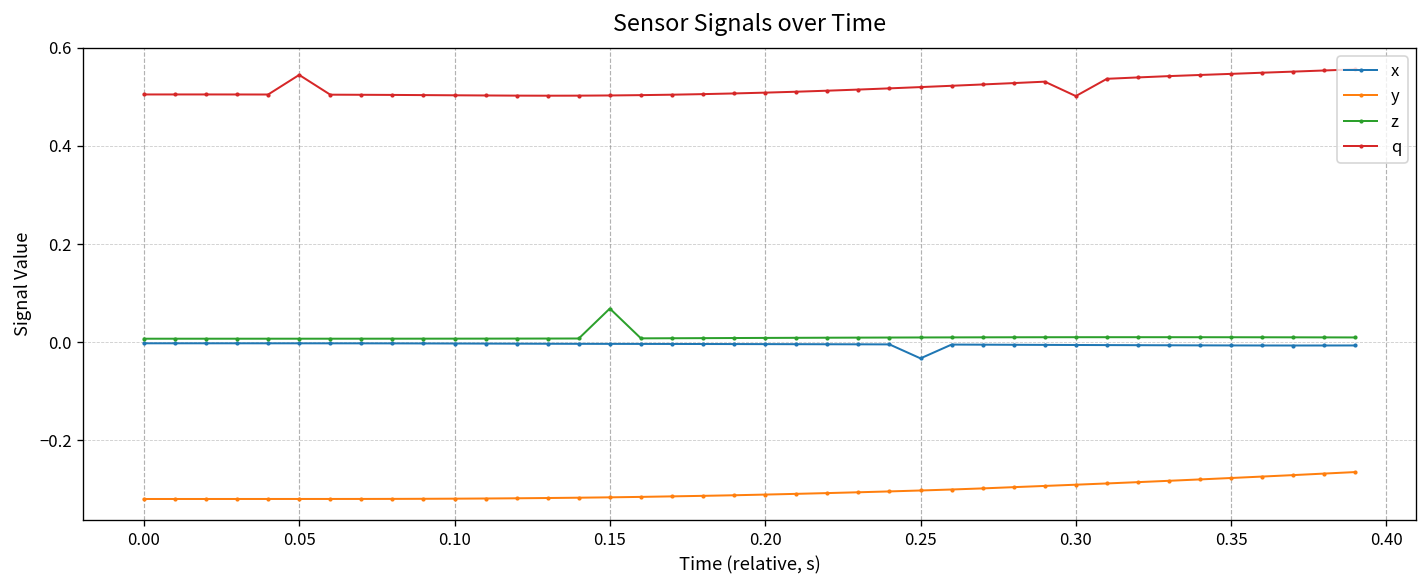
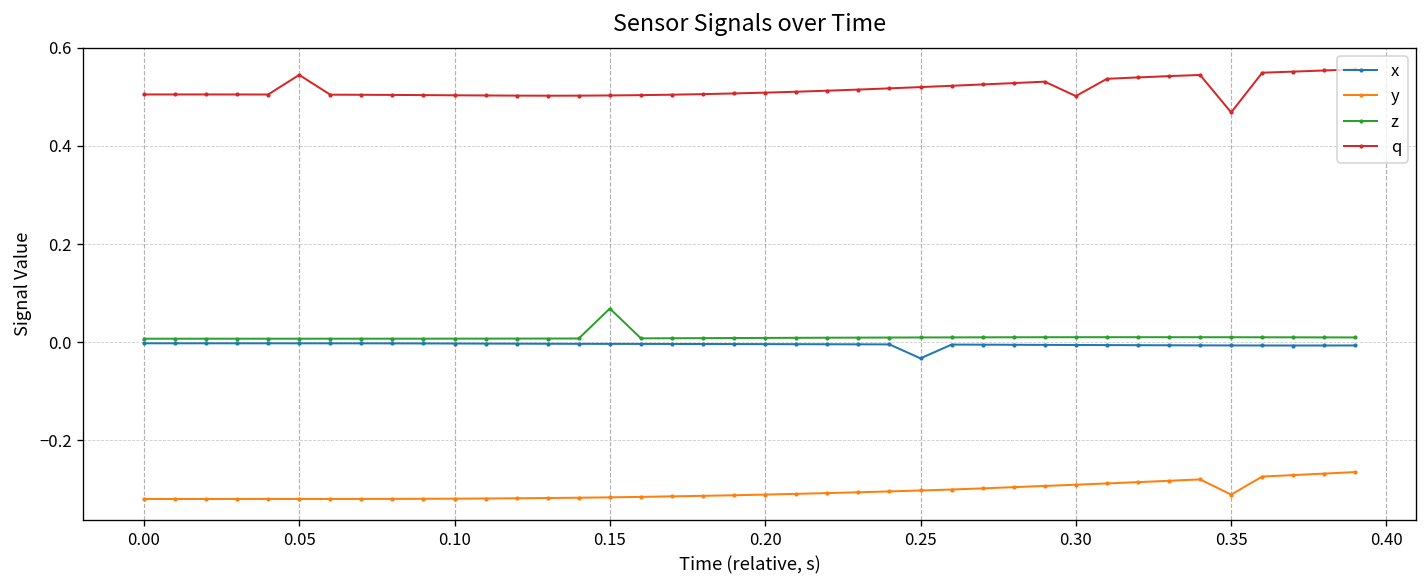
y, 0.35: -0.28 -> -0.31
q, 0.35: 0.55 -> 0.47
